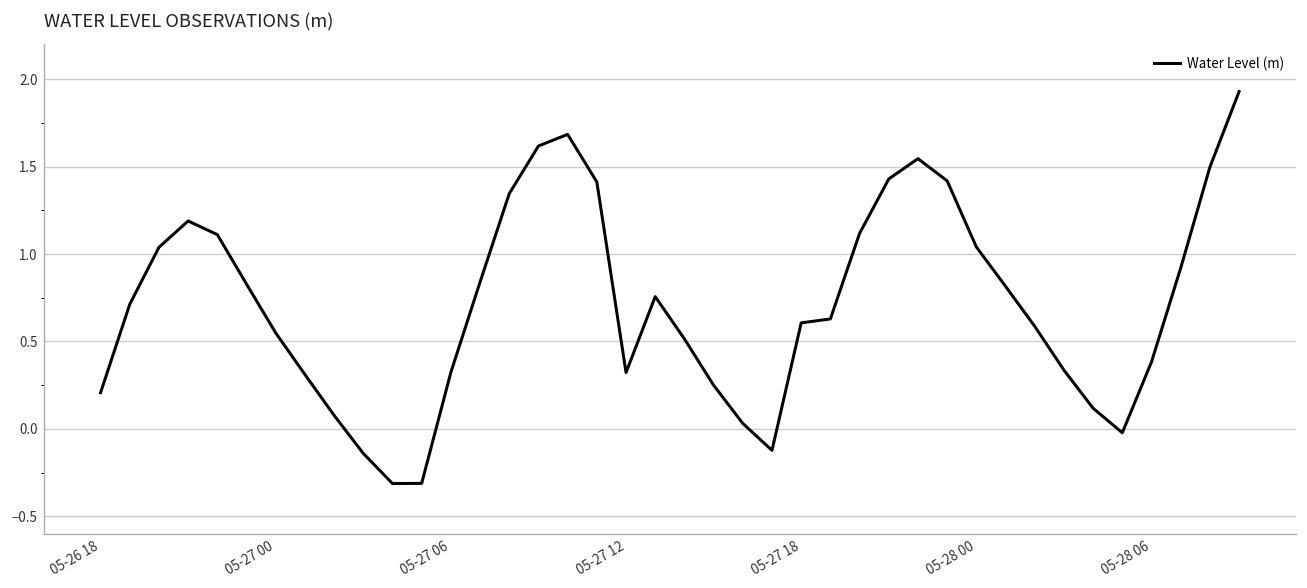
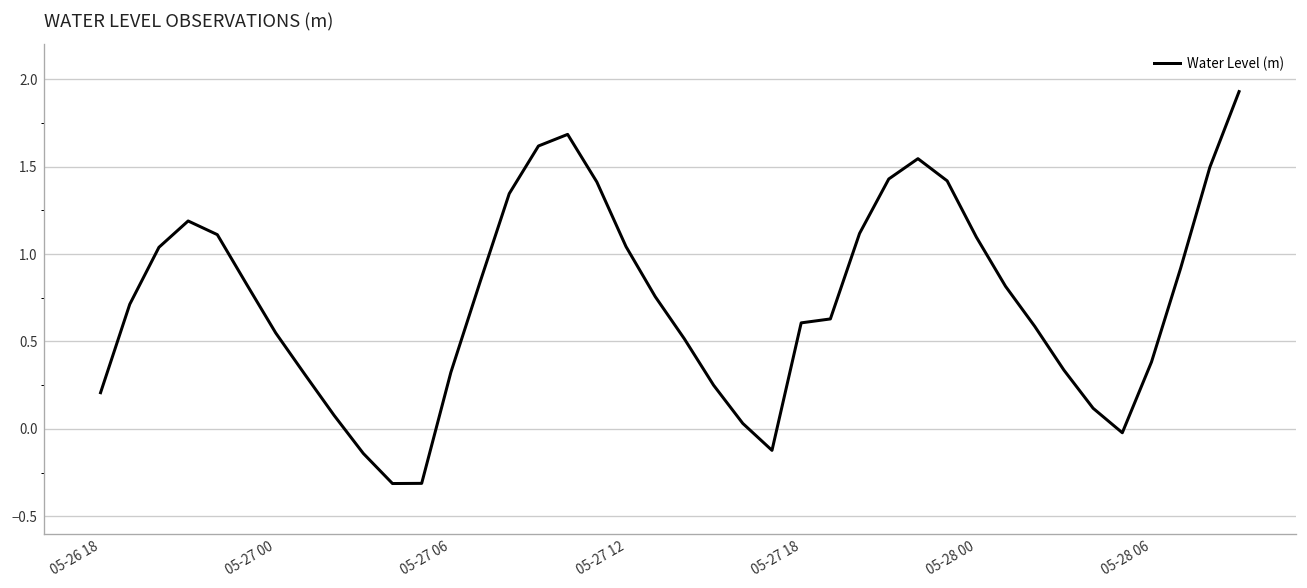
05-27 12: 0.32 -> 1.04
05-28 00: 1.04 -> 1.10
